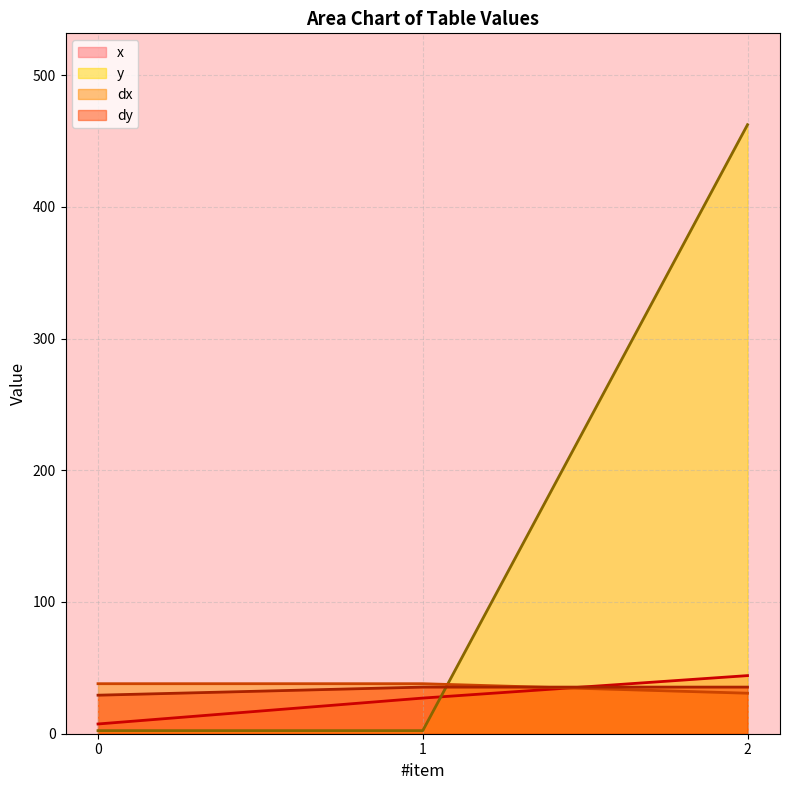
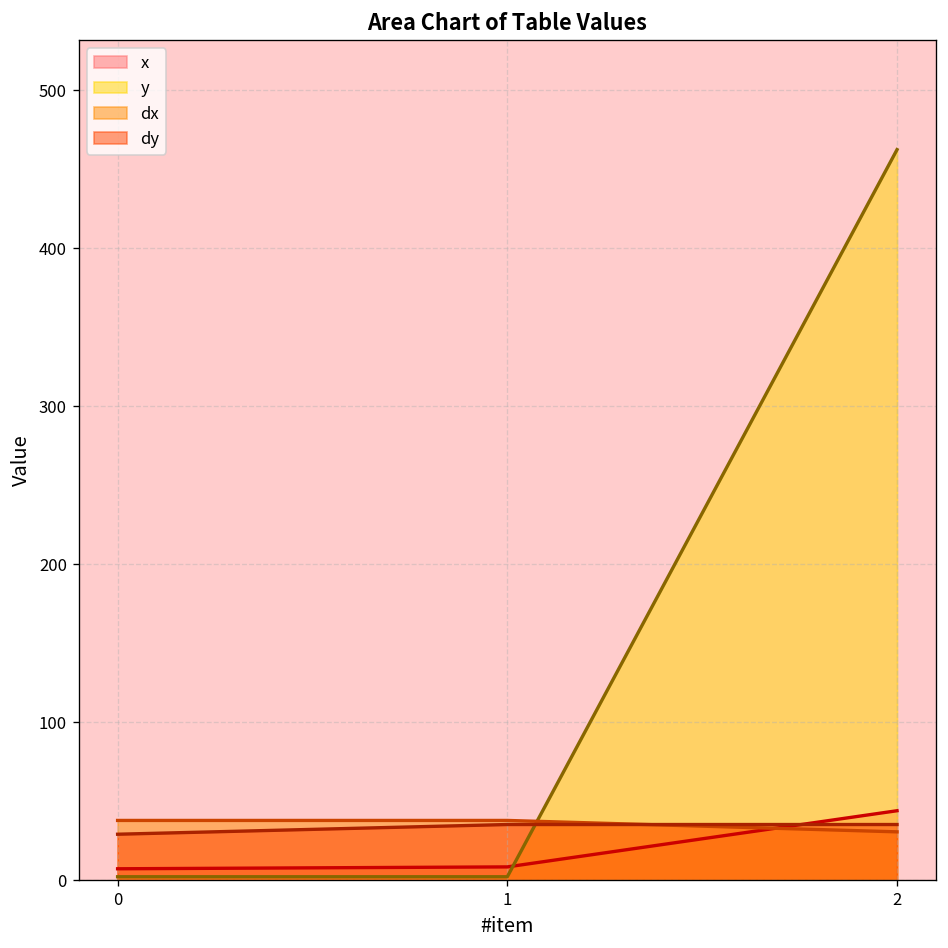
x, 1: 27 -> 9
